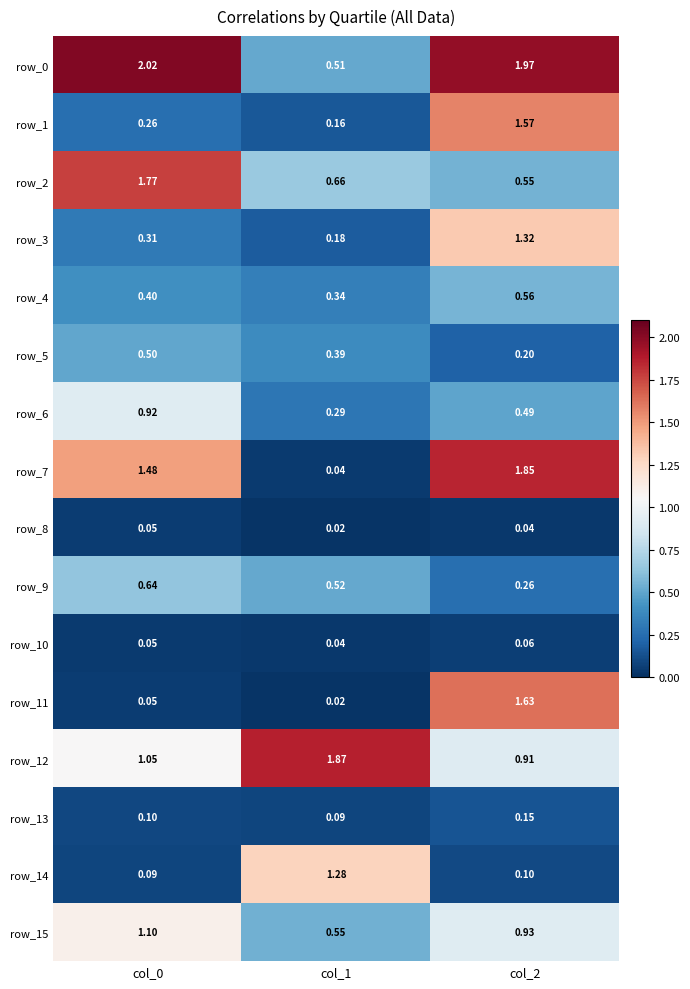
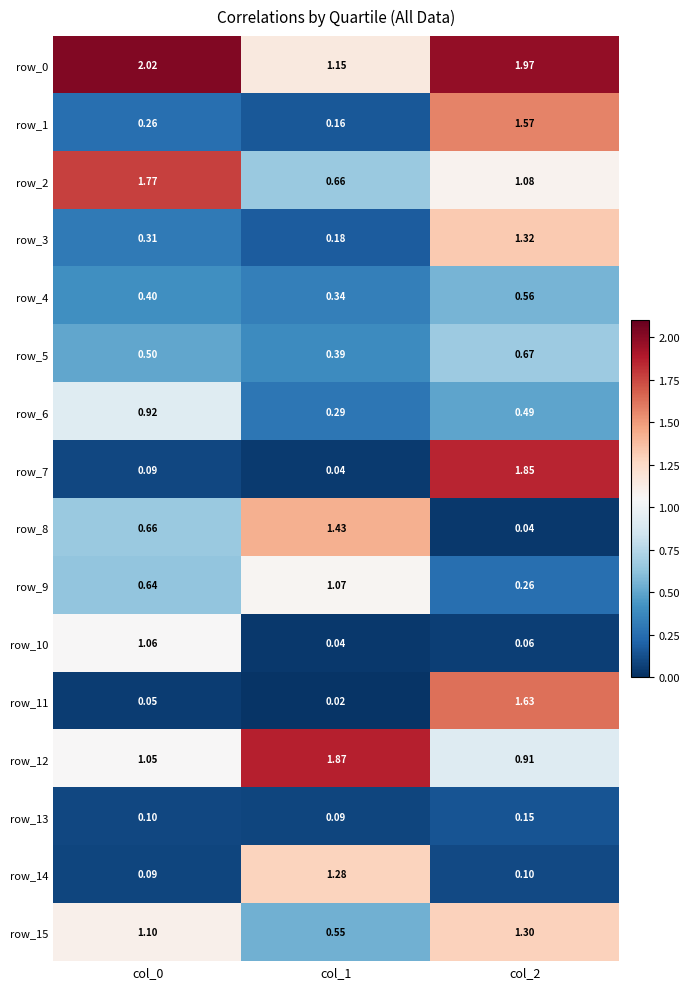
row_0, col_1: 0.51 -> 1.15
row_2, col_2: 0.55 -> 1.08
row_5, col_2: 0.20 -> 0.67
row_7, col_0: 1.48 -> 0.09
row_8, col_0: 0.05 -> 0.66
row_8, col_1: 0.02 -> 1.43
row_9, col_1: 0.52 -> 1.07
row_10, col_0: 0.05 -> 1.06
row_15, col_2: 0.93 -> 1.30
